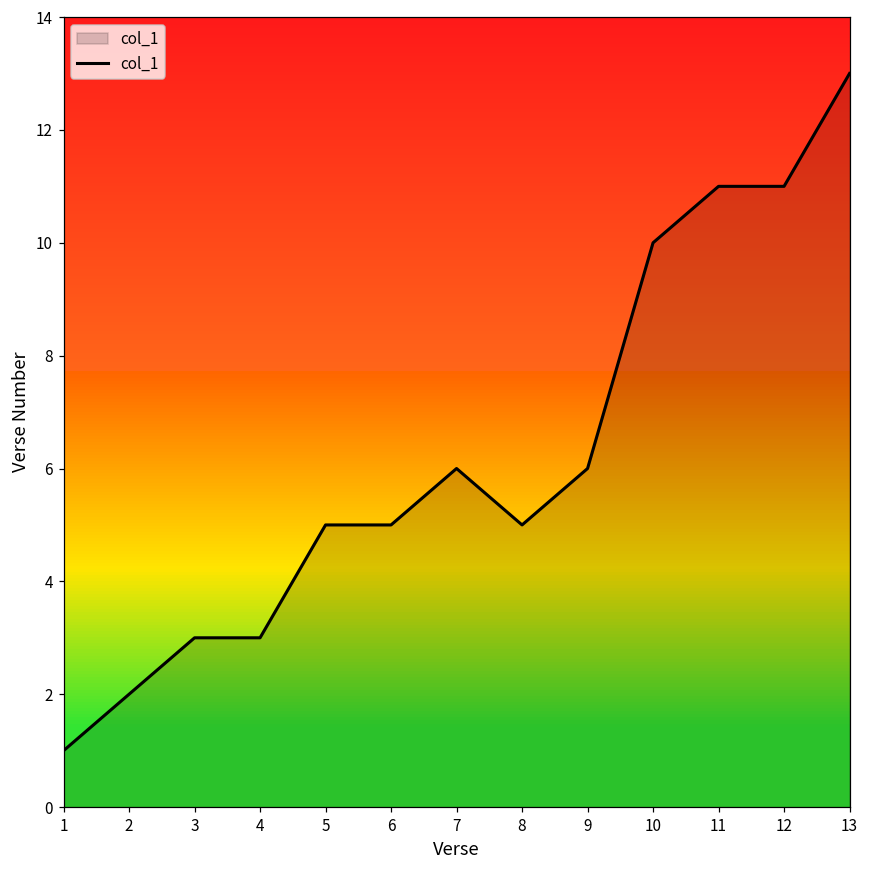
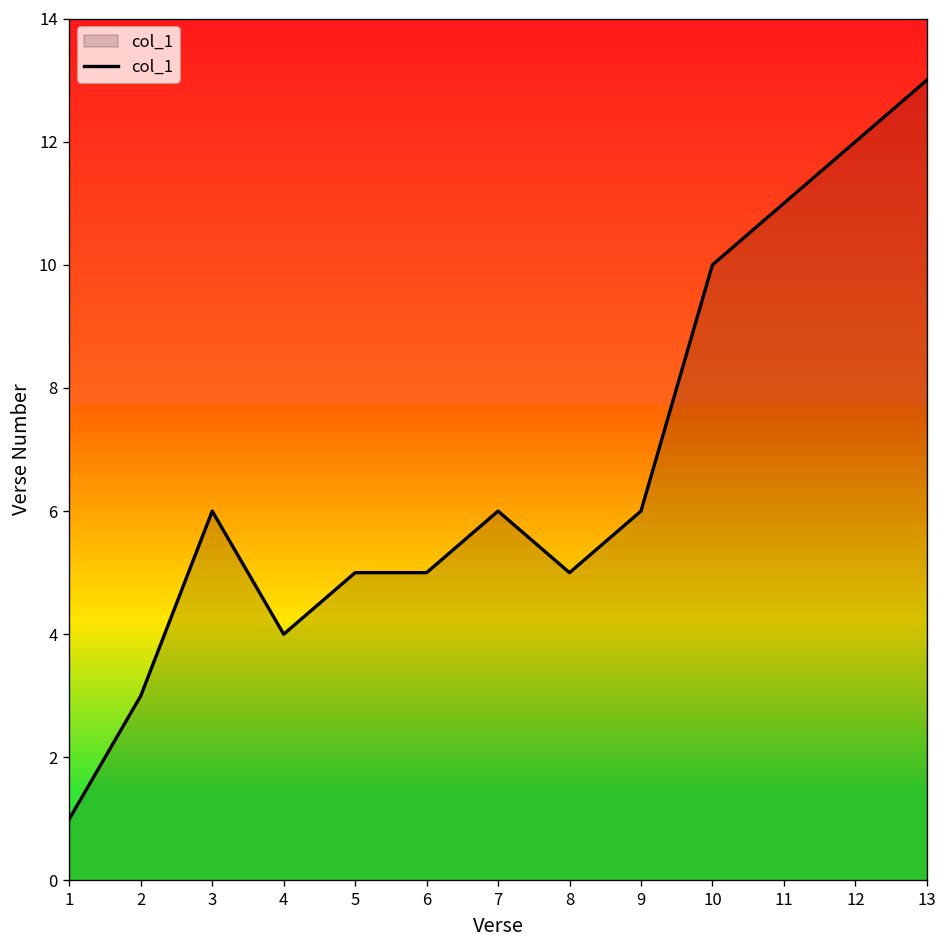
2: 2 -> 3
3: 3 -> 6
4: 3 -> 4
12: 11 -> 12
